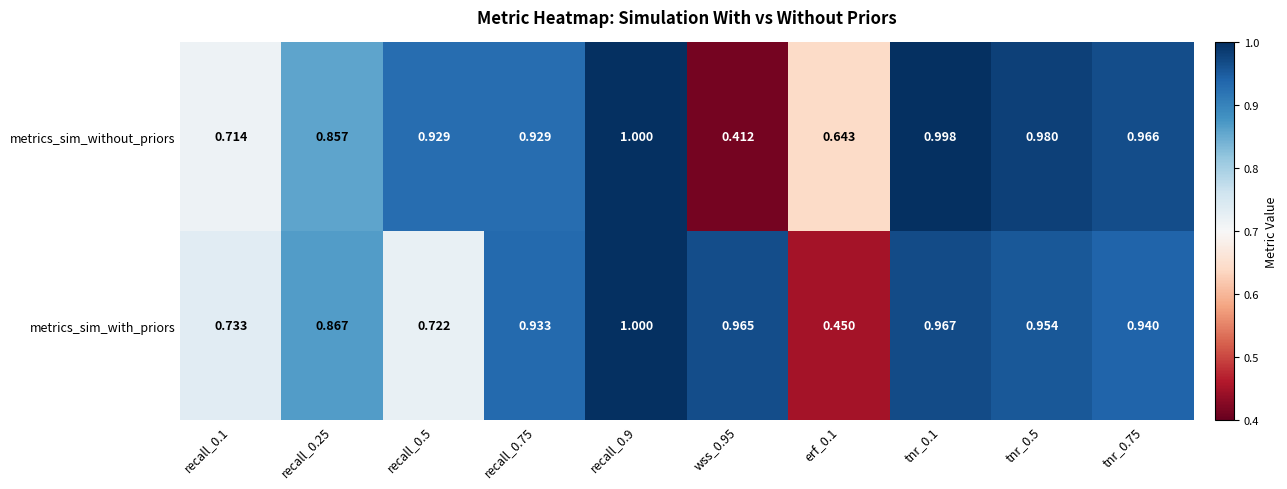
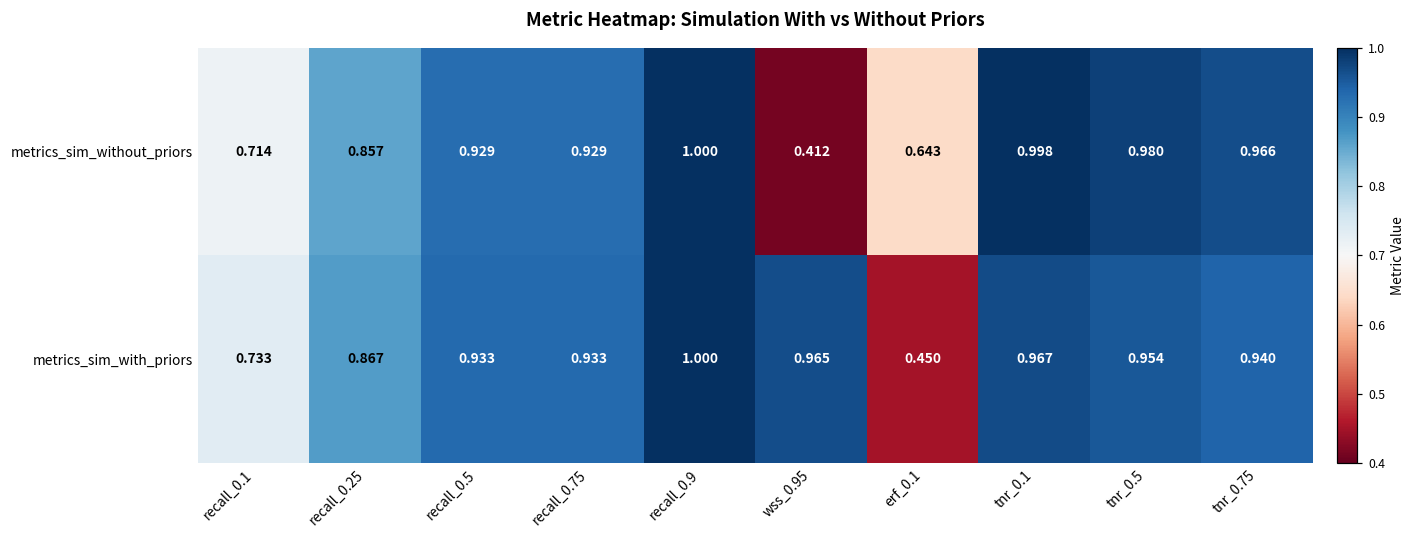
metrics_sim_with_priors, recall_0.5: 0.722 -> 0.933
